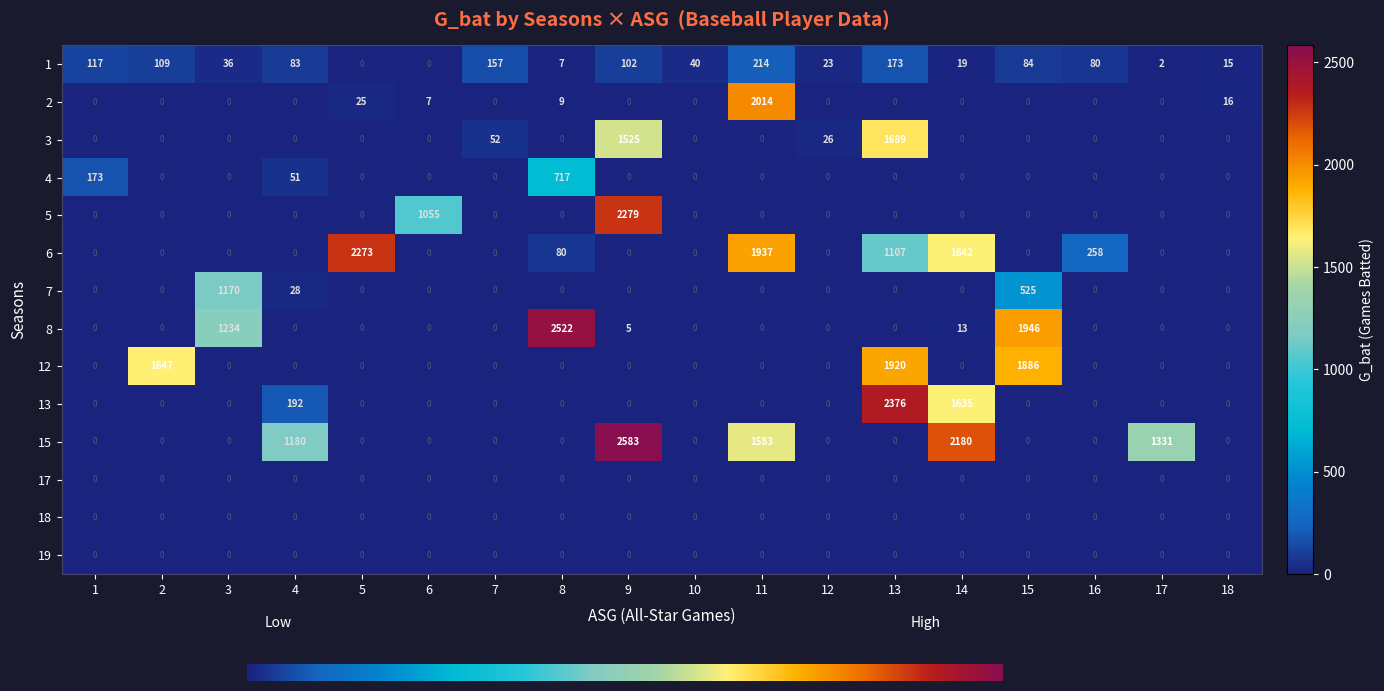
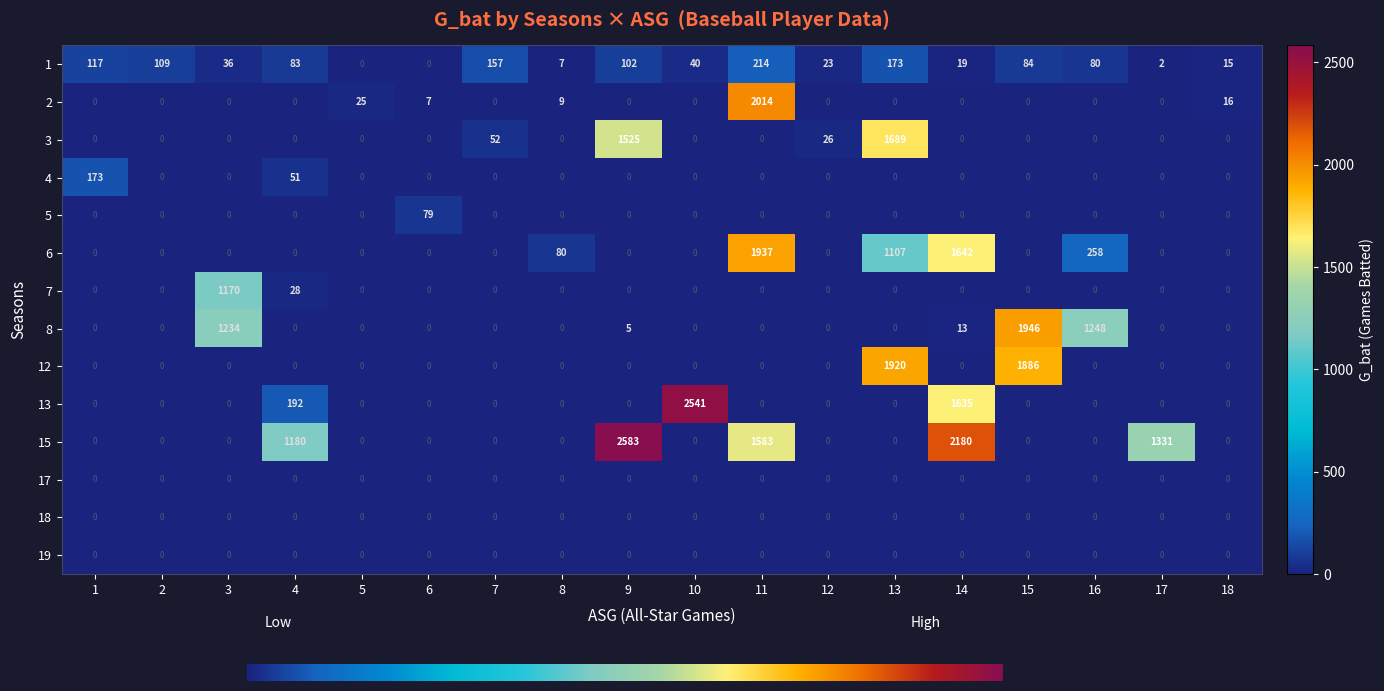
4, 8: 717 -> 0
5, 6: 1055 -> 79
5, 9: 2279 -> 0
6, 5: 2273 -> 0
7, 15: 525 -> 0
8, 8: 2522 -> 0
8, 16: 0 -> 1248
12, 2: 1647 -> 0
13, 10: 0 -> 2541
13, 13: 2376 -> 0
